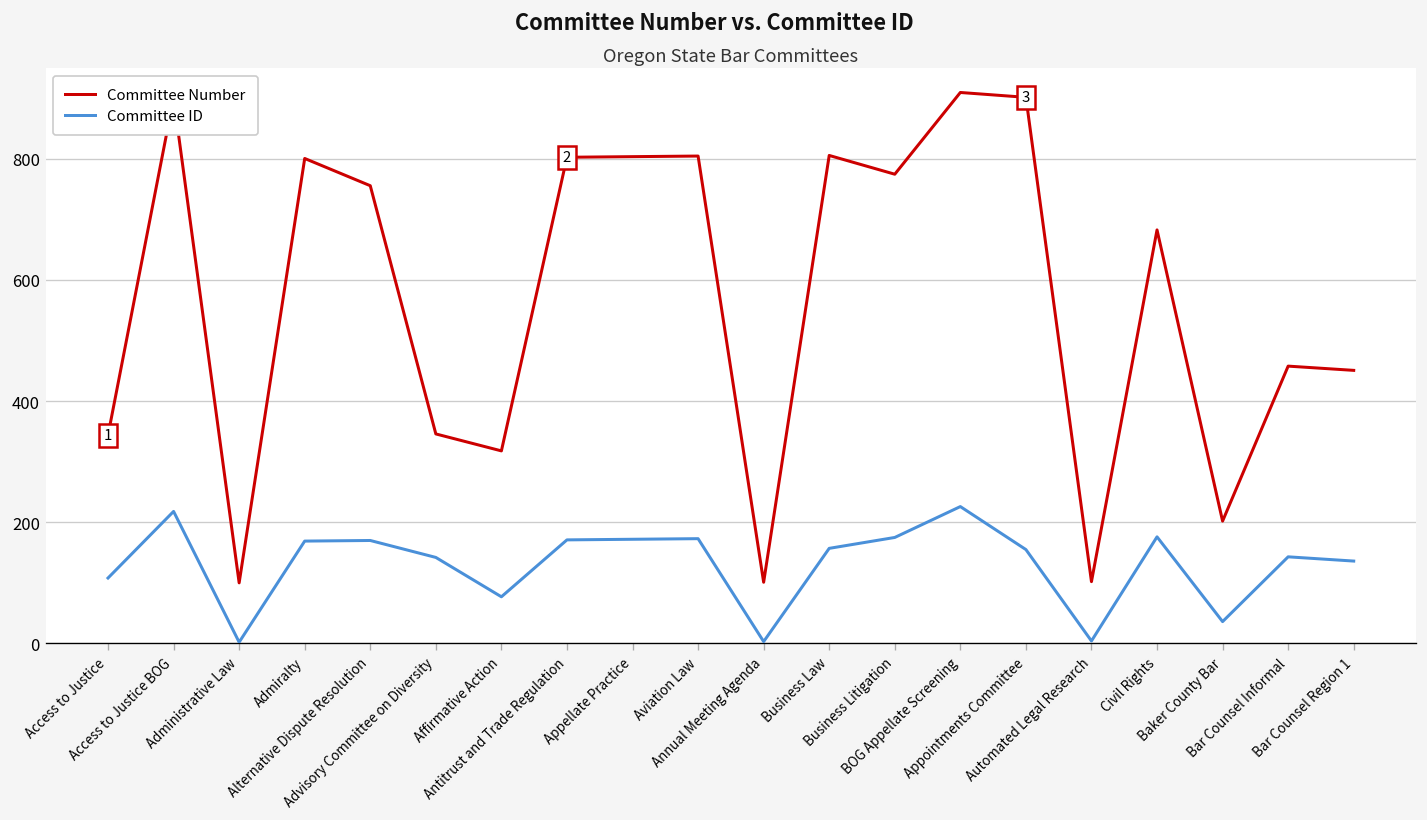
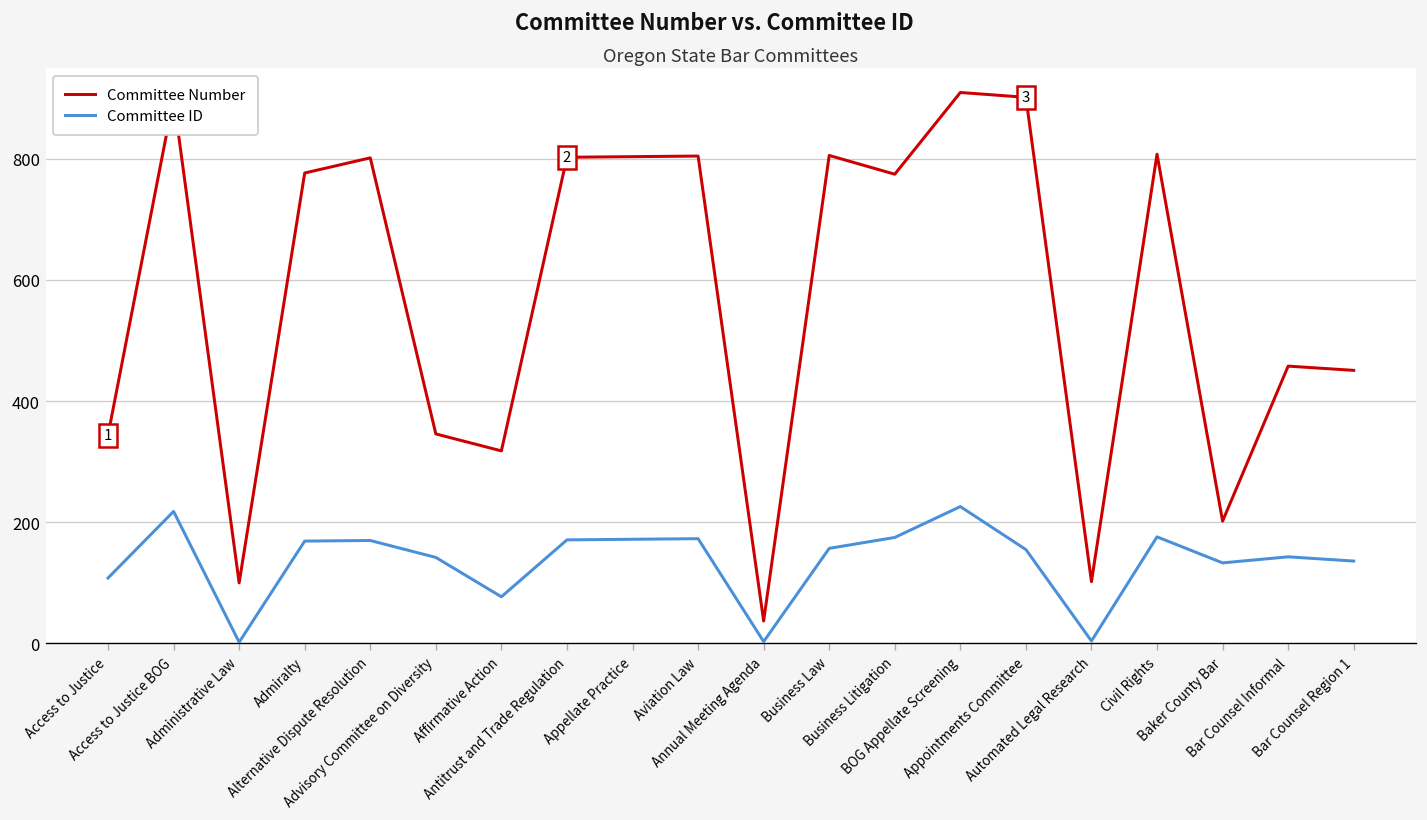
Committee Number, Admiralty: 800 -> 780
Committee Number, Alternative Dispute Resolution: 760 -> 800
Committee Number, Annual Meeting Agenda: 100 -> 40
Committee Number, Civil Rights: 680 -> 810
Committee ID, Baker County Bar: 40 -> 130
